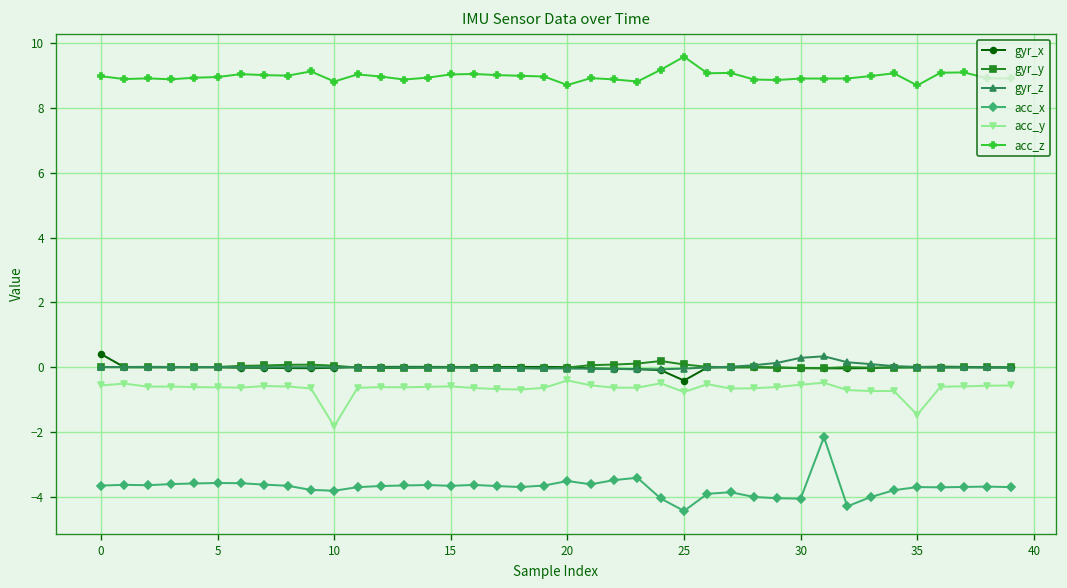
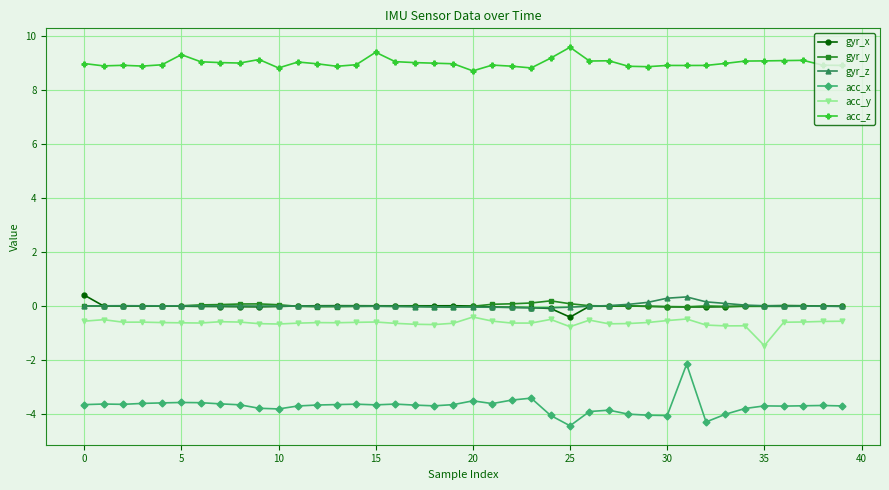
acc_z, 5: 9.0 -> 9.3
acc_y, 10: -1.8 -> -0.7
acc_z, 15: 9.0 -> 9.4
acc_z, 35: 8.7 -> 9.1
